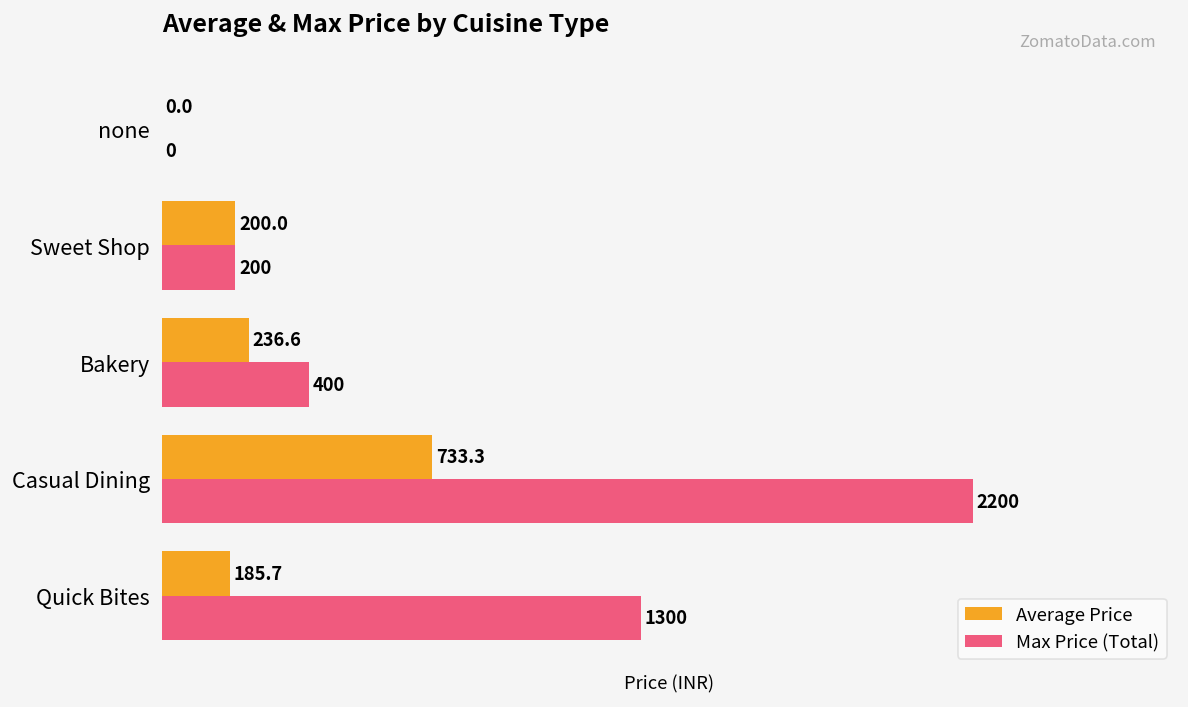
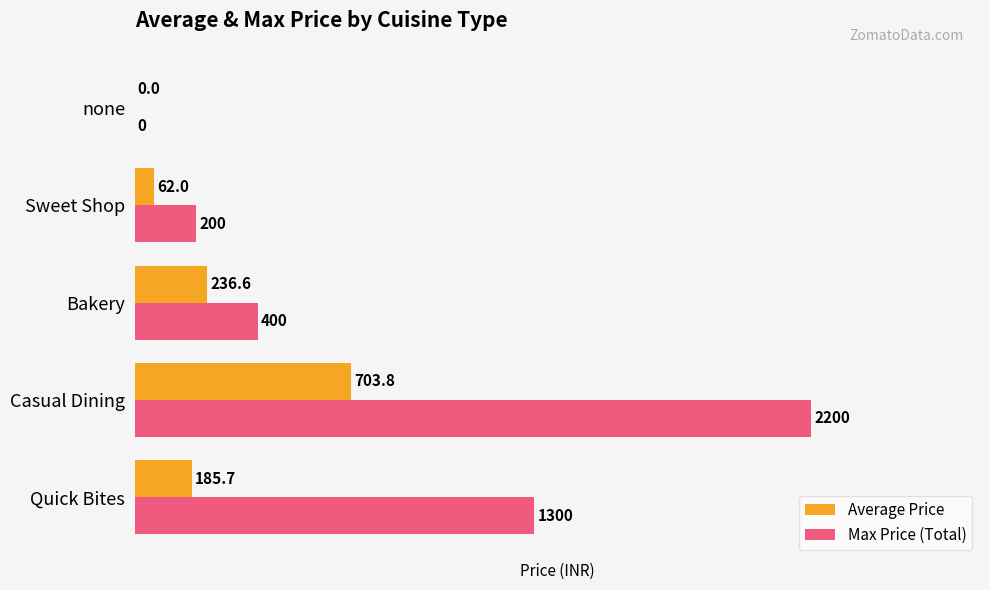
Average Price, Sweet Shop: 200.0 -> 62.0
Average Price, Casual Dining: 733.3 -> 703.8
